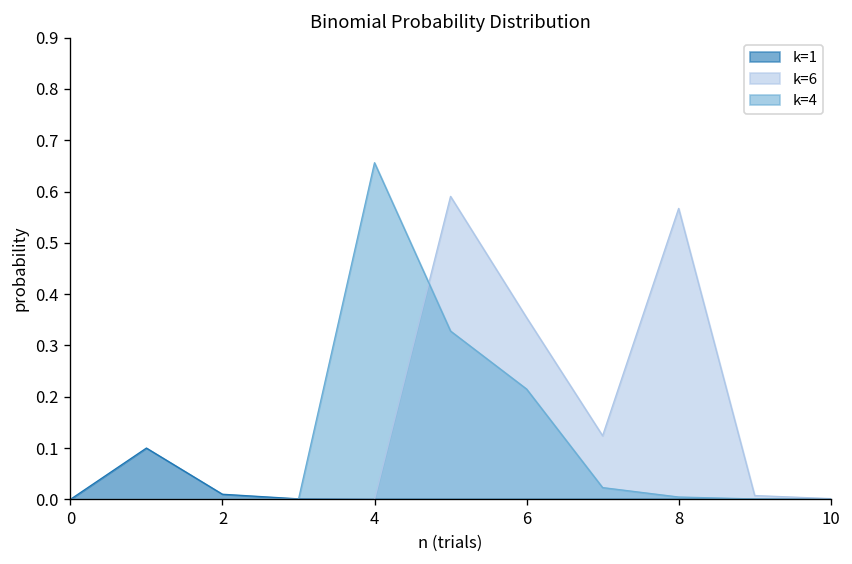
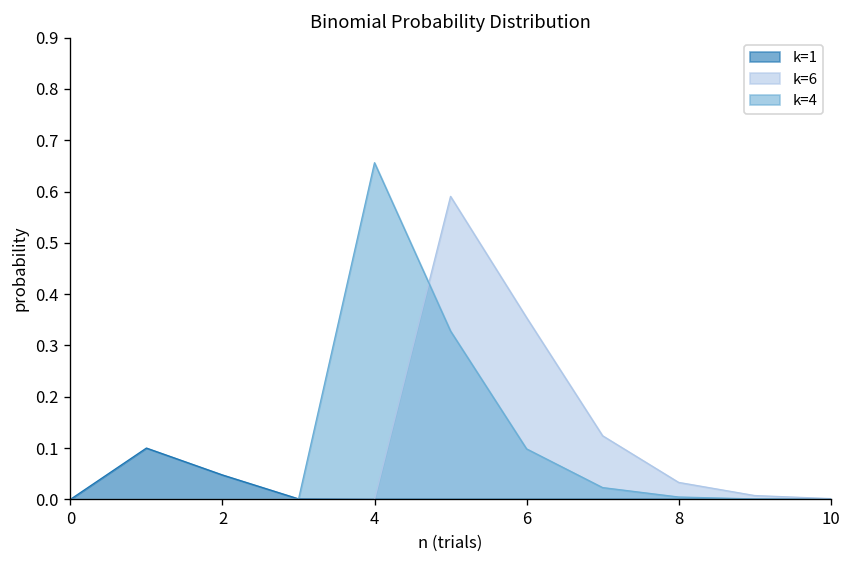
k=1, 2: 0.01 -> 0.05
k=4, 6: 0.22 -> 0.10
k=6, 8: 0.57 -> 0.03
